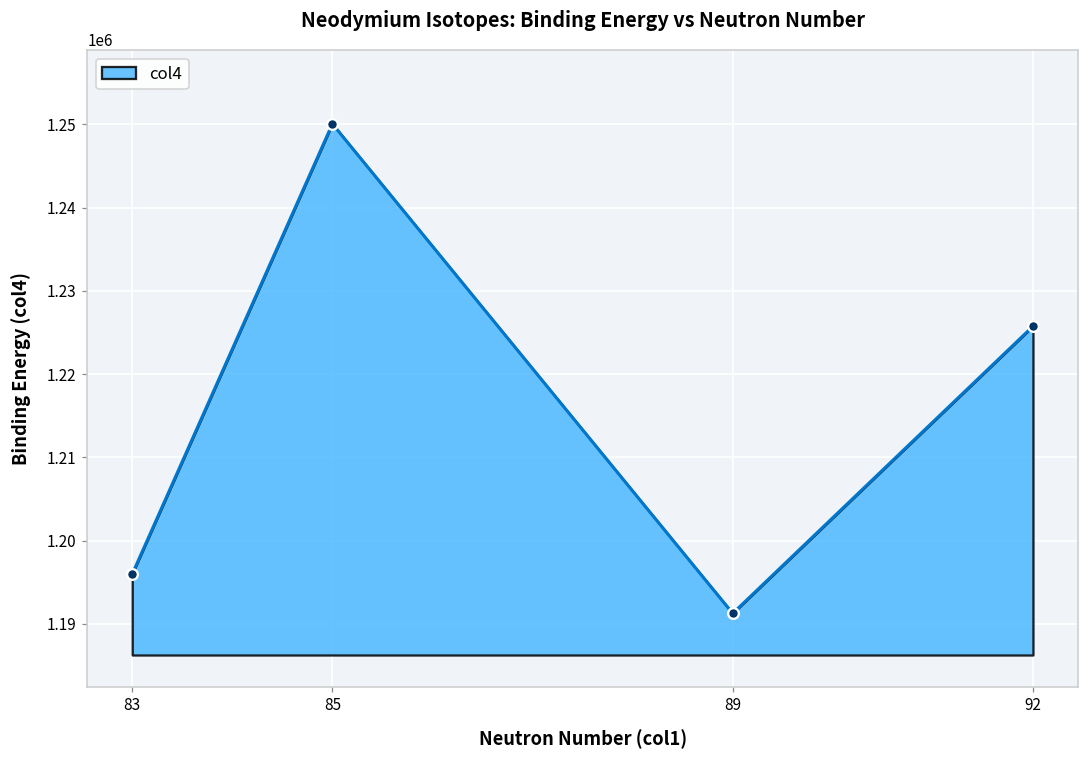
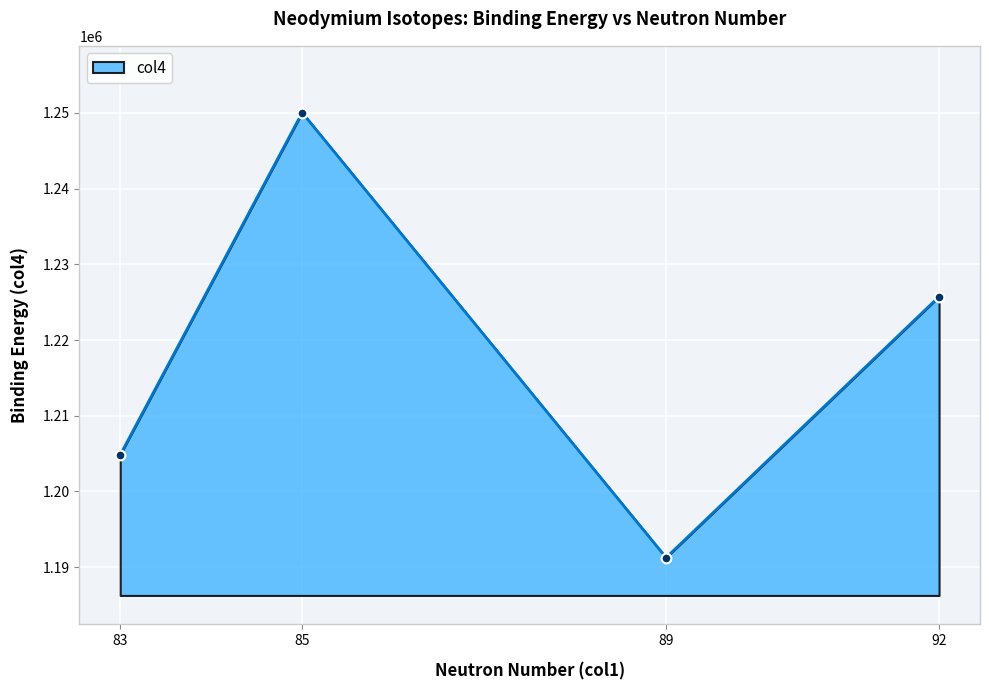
83: 1196000 -> 1205000
